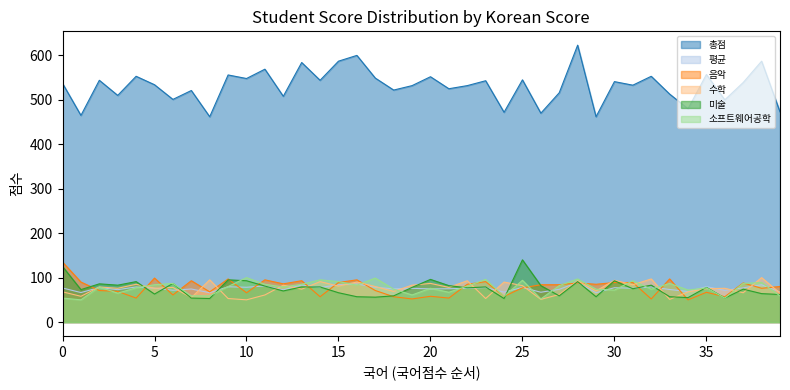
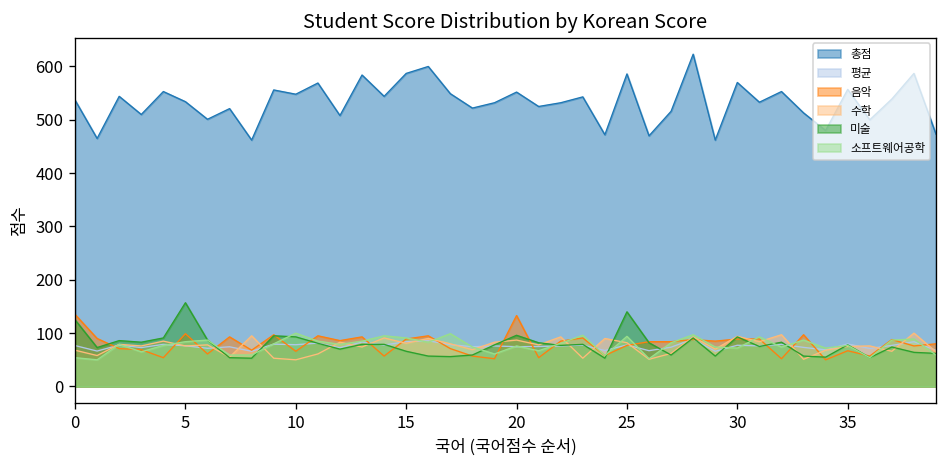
미술, 5: 60 -> 160
음악, 20: 60 -> 130
총점, 25: 550 -> 590
총점, 30: 540 -> 570
